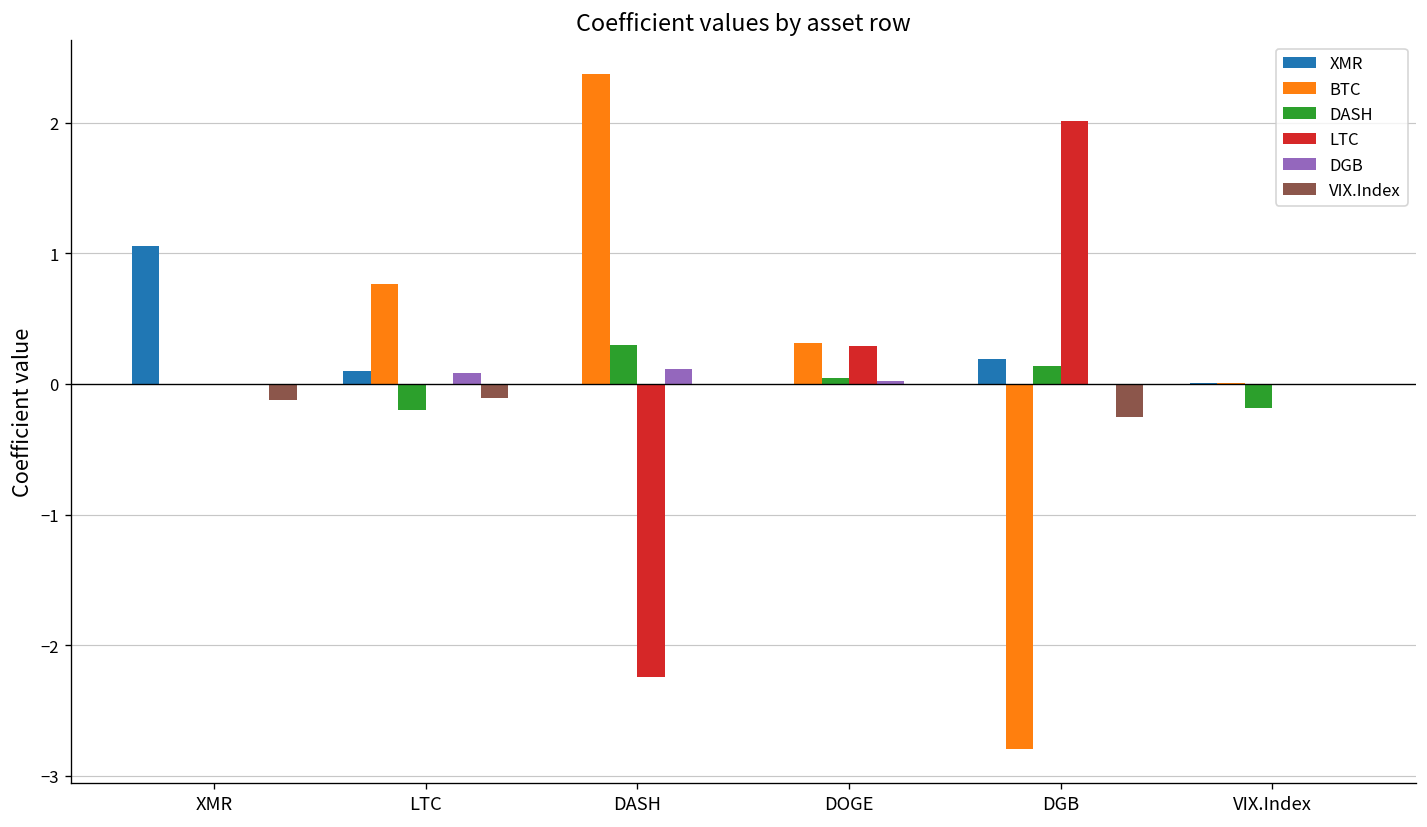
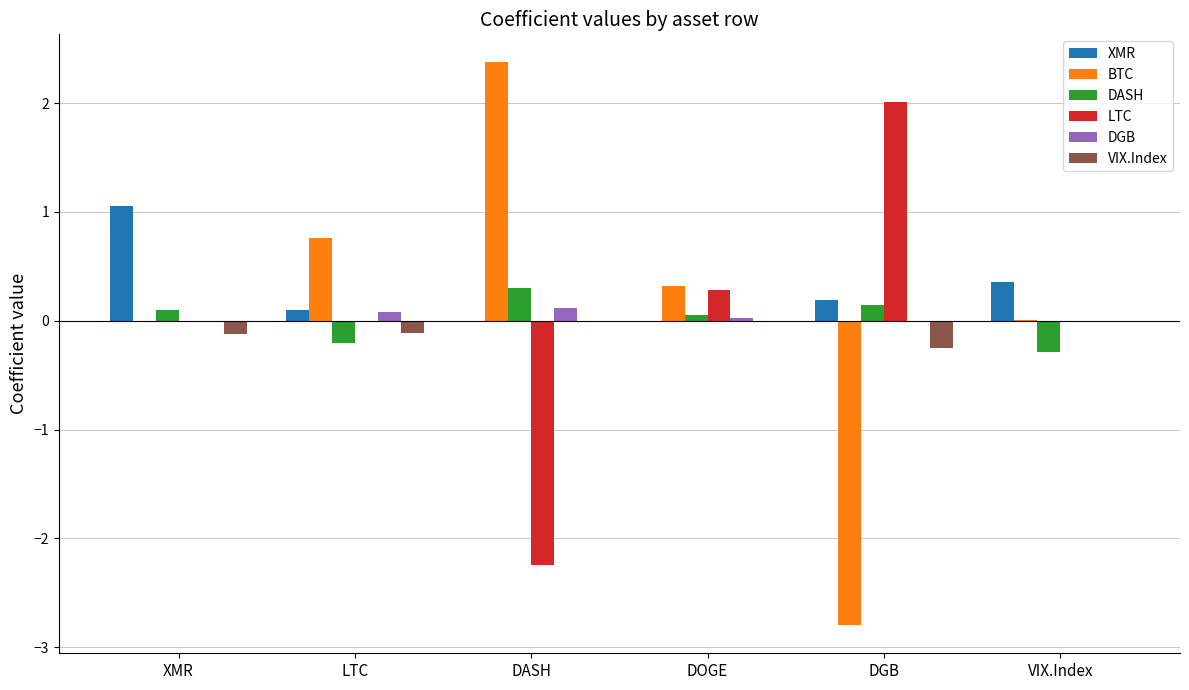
DASH, XMR: 0.0 -> 0.1
XMR, VIX.Index: 0.01 -> 0.35
DASH, VIX.Index: -0.19 -> -0.28
